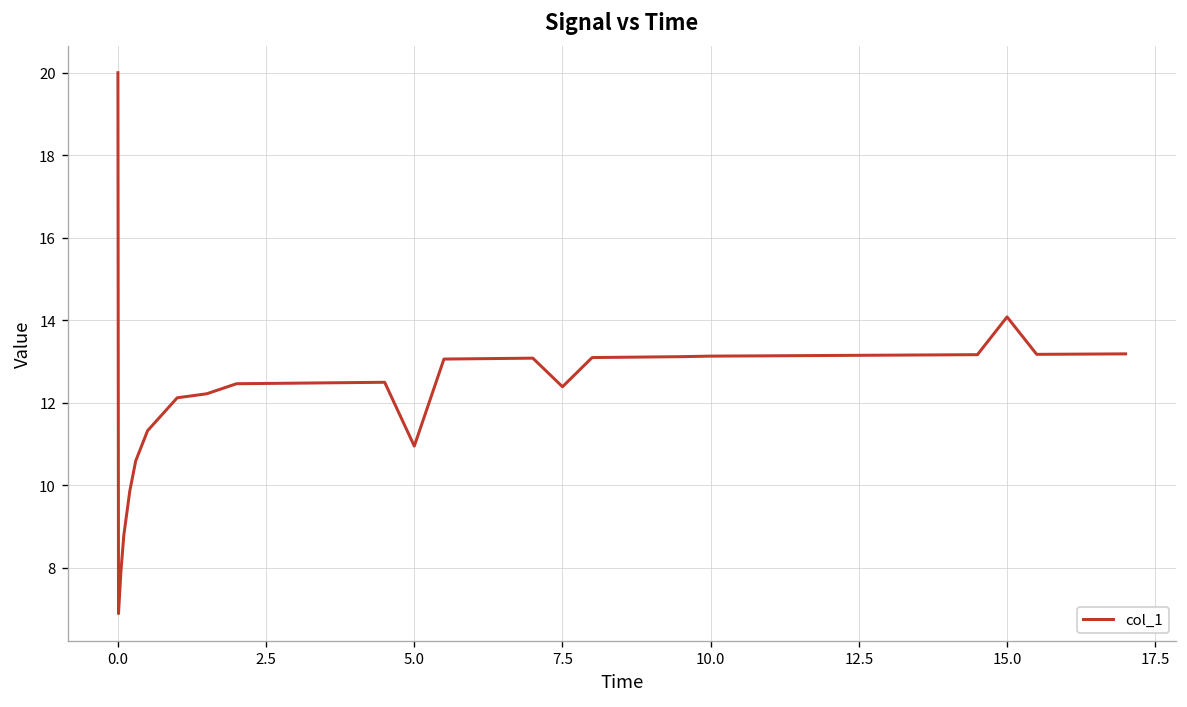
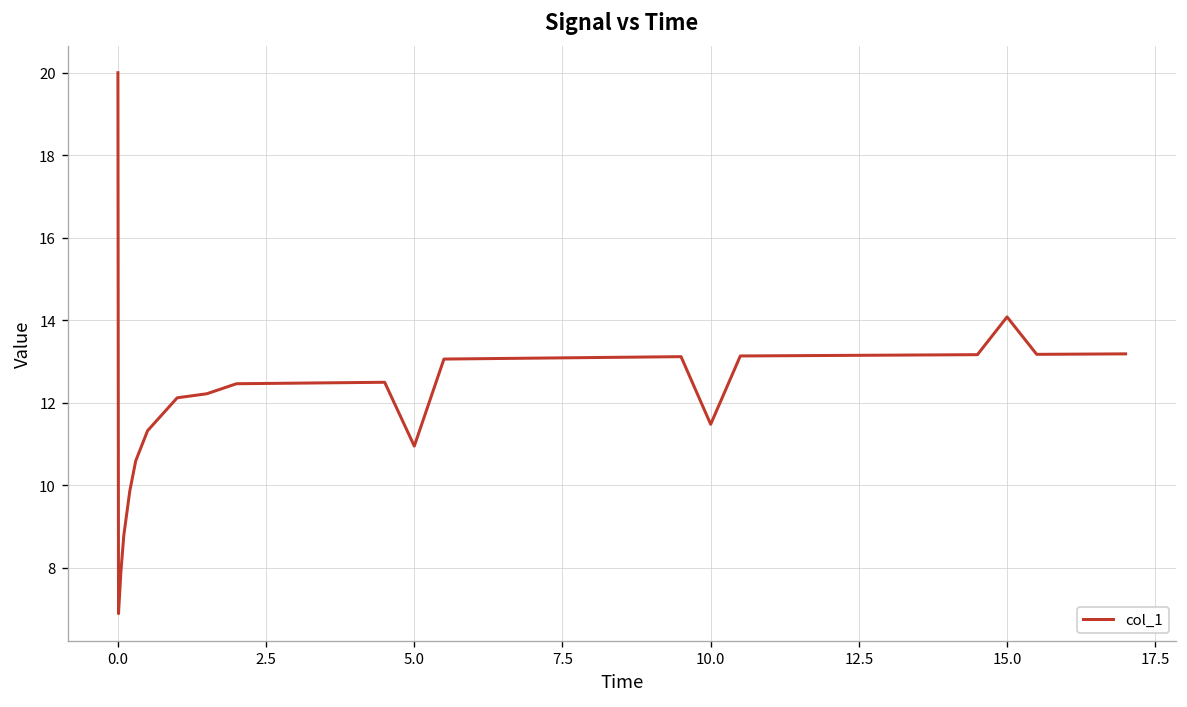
7.5: 12.4 -> 13.1
10.0: 13.1 -> 11.5
